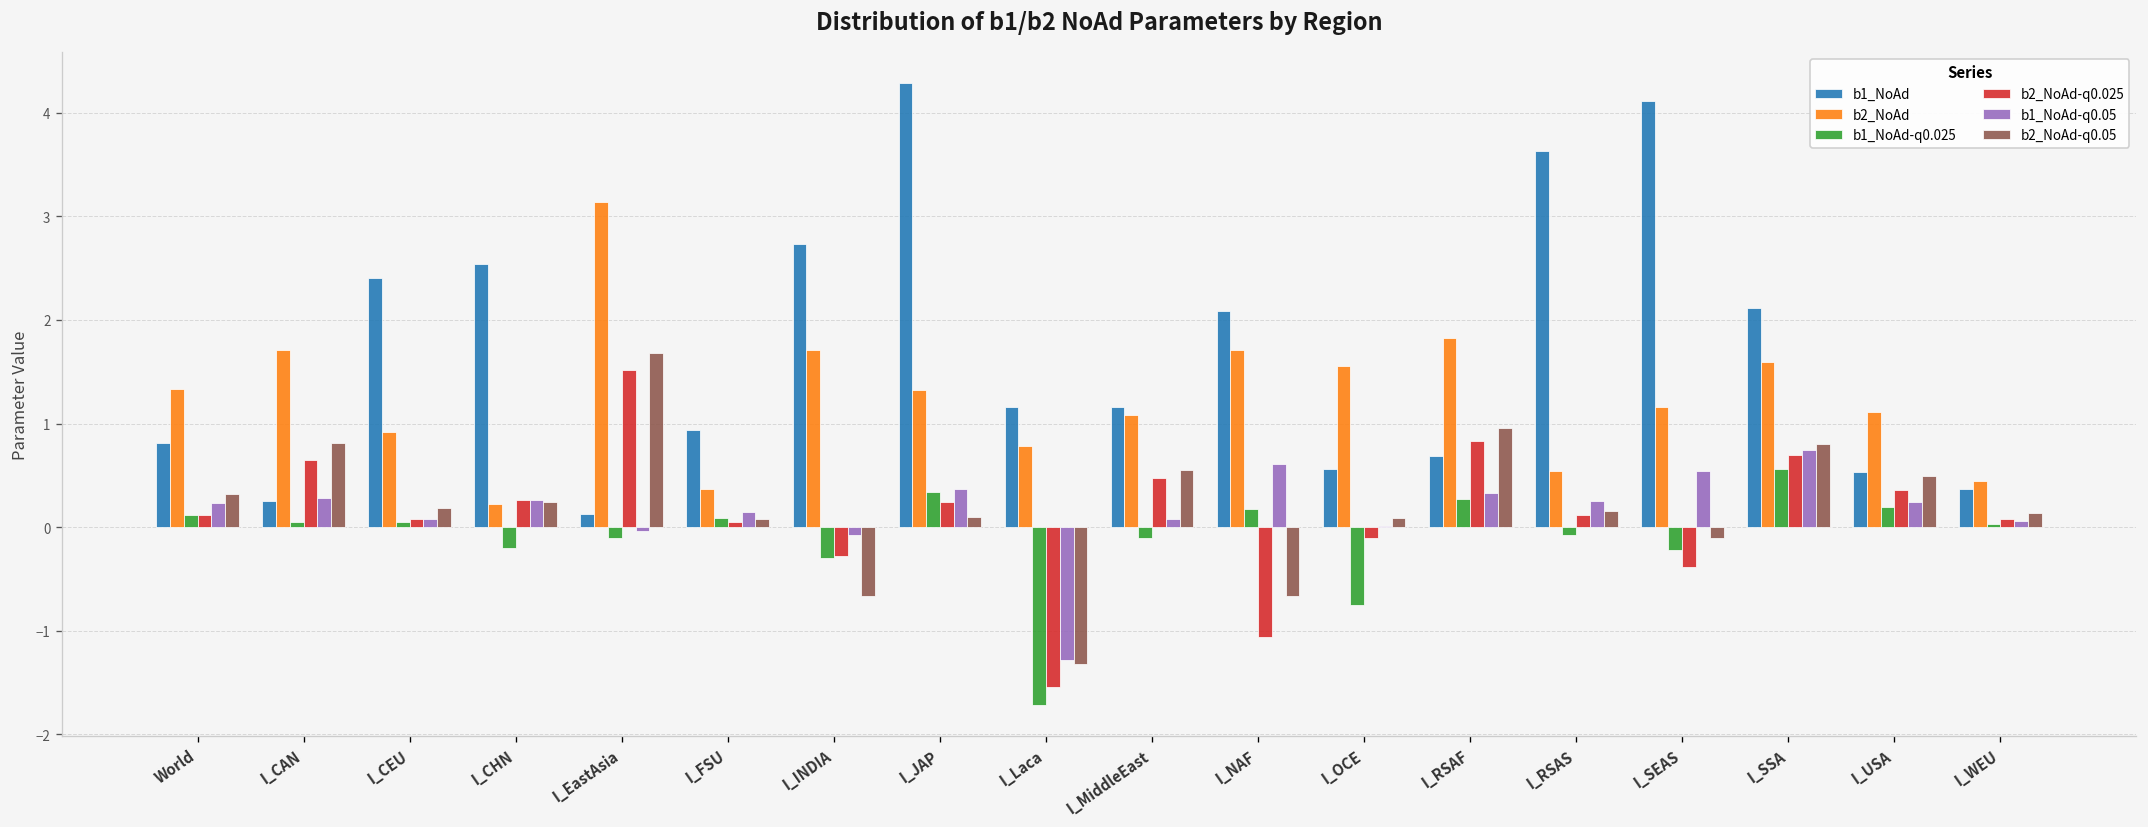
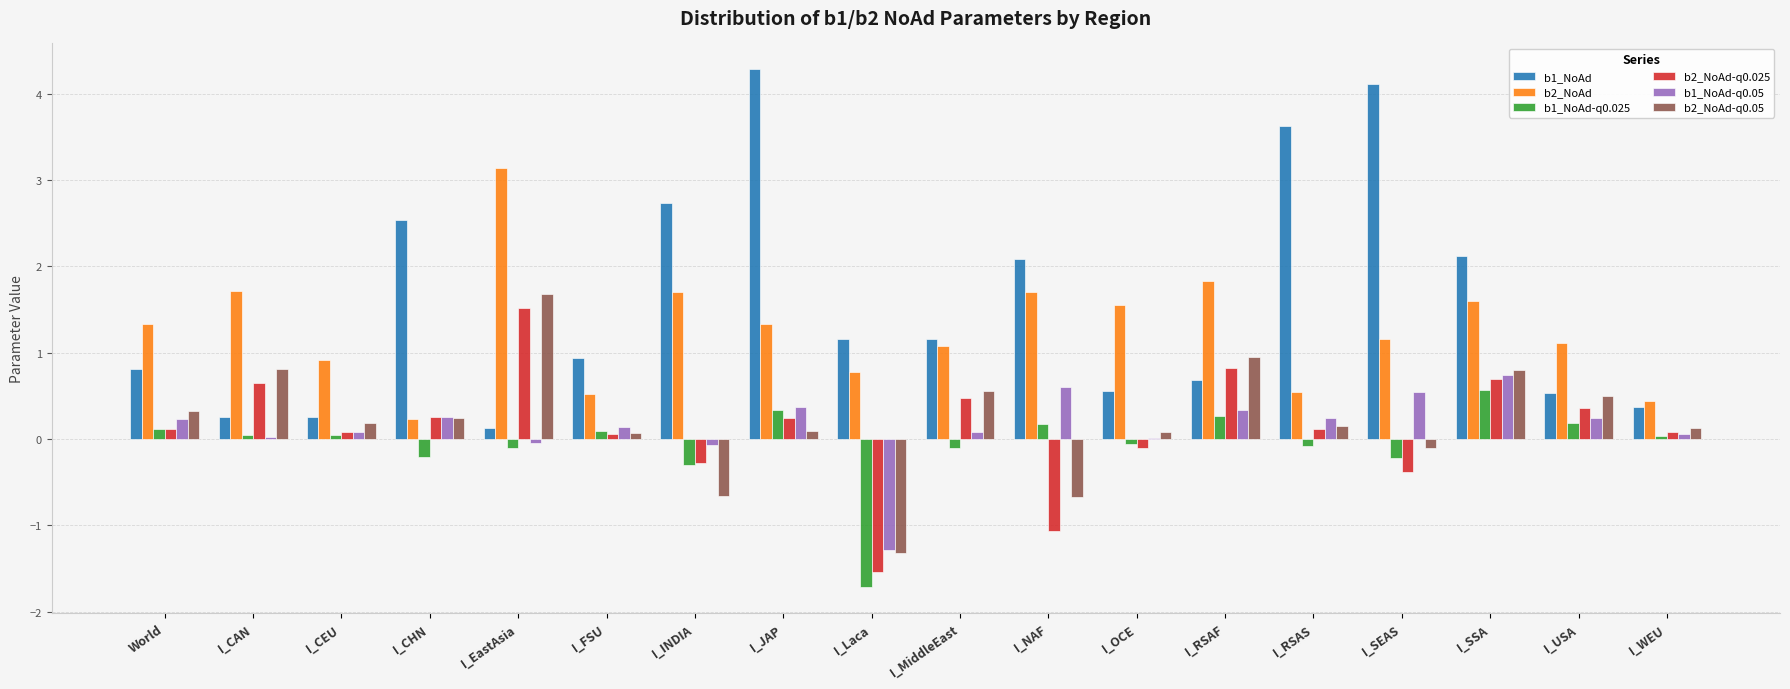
b1_NoAd-q0.05, I_CAN: 0.3 -> 0.0
b1_NoAd, I_CEU: 2.4 -> 0.3
b2_NoAd, I_FSU: 0.4 -> 0.5
b1_NoAd-q0.025, I_OCE: -0.8 -> -0.1
